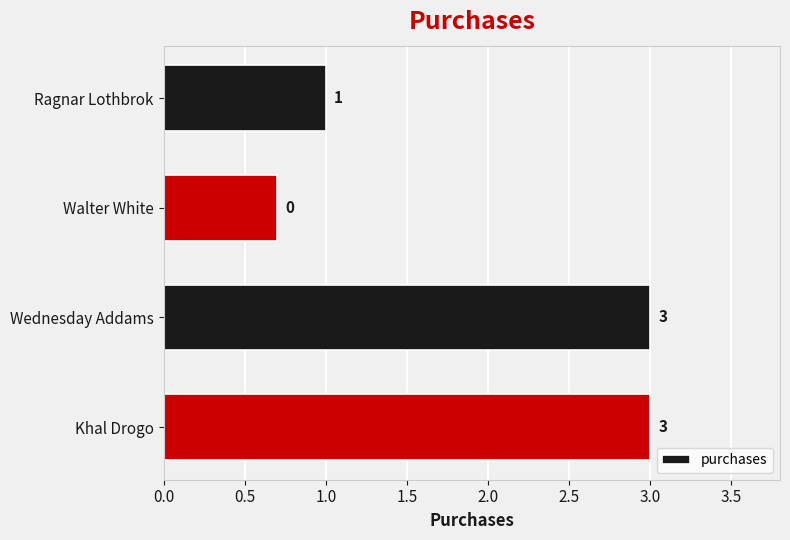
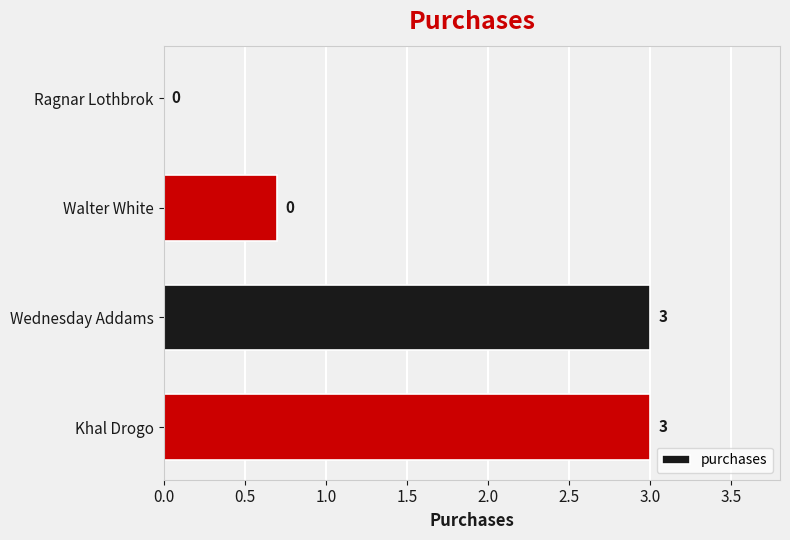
Ragnar Lothbrok: 1 -> 0
